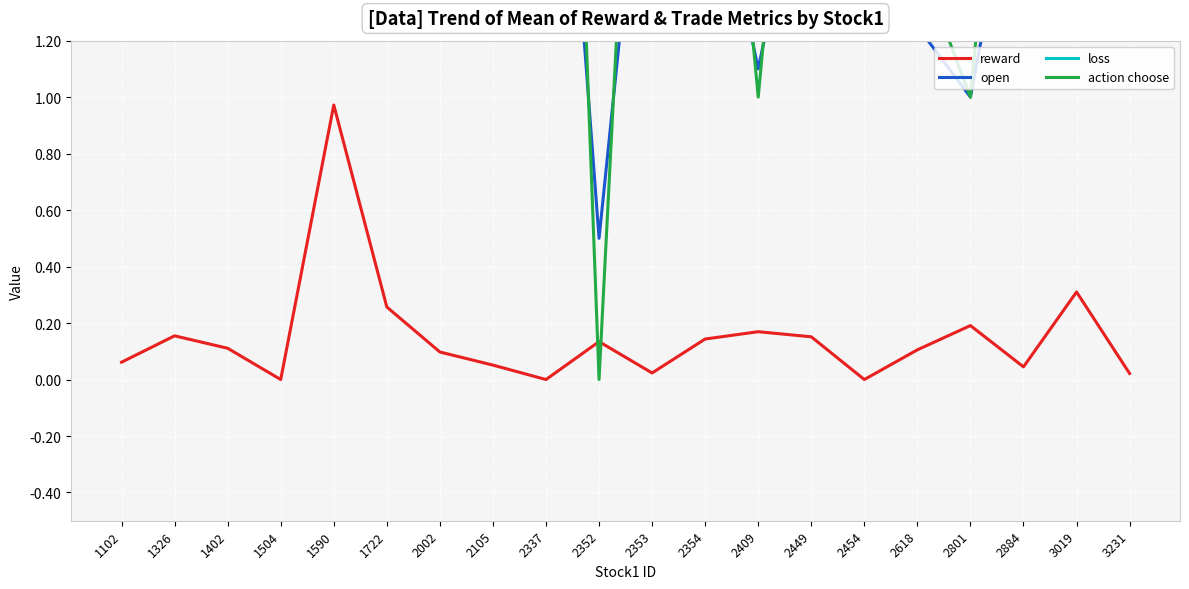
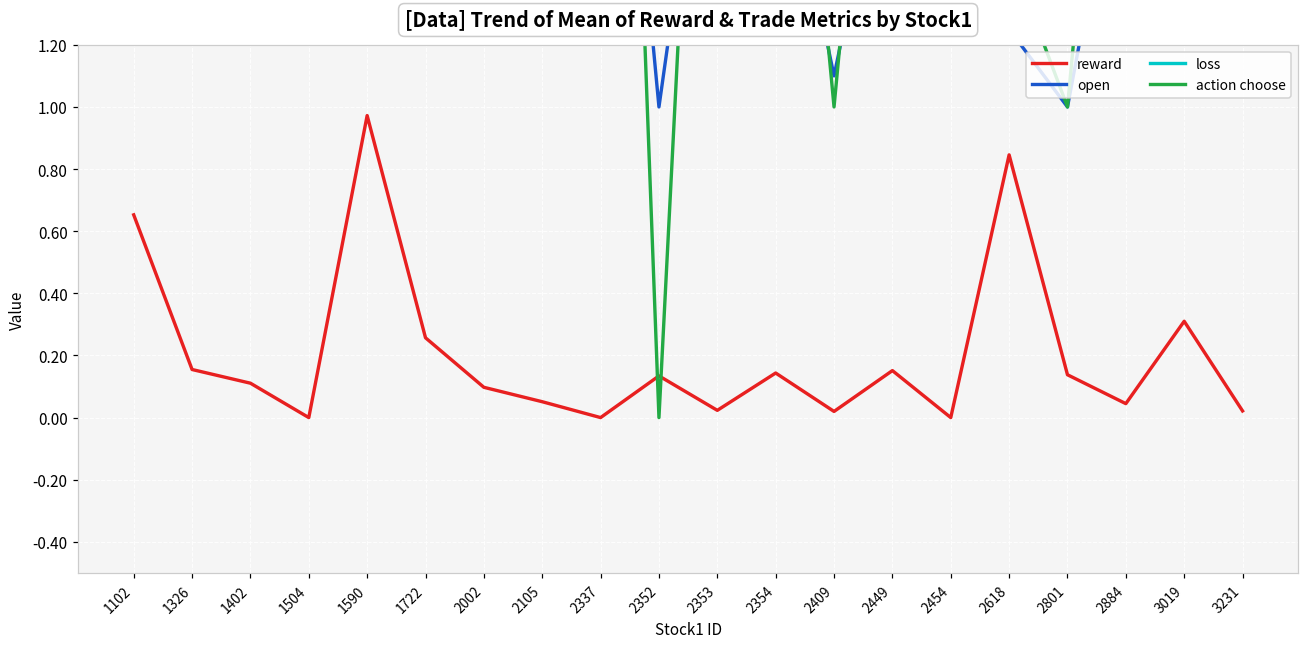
reward, 1102: 0.06 -> 0.65
open, 2352: 0.5 -> 1.0
reward, 2409: 0.17 -> 0.02
reward, 2618: 0.11 -> 0.85
reward, 2801: 0.19 -> 0.14
